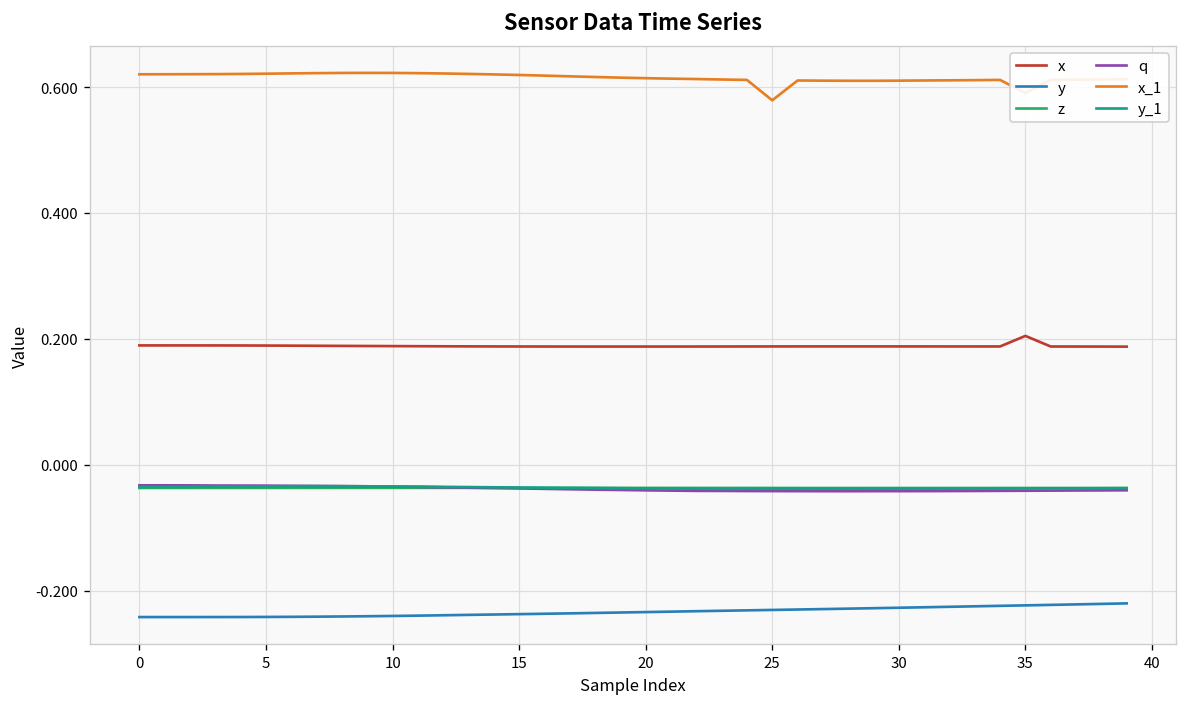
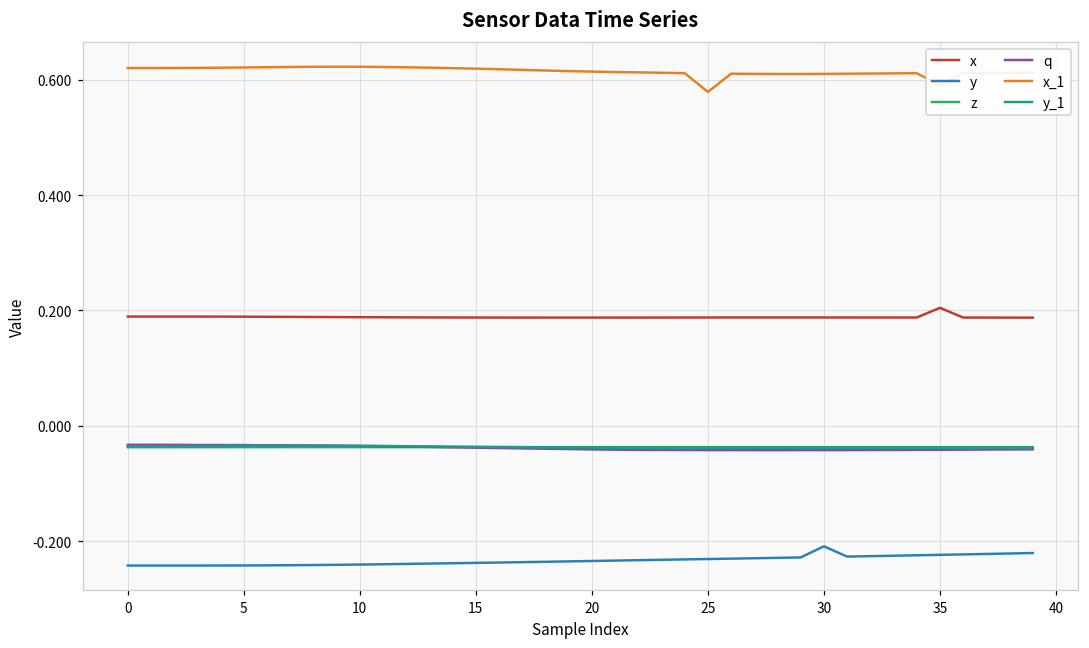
y, 30: -0.23 -> -0.21
